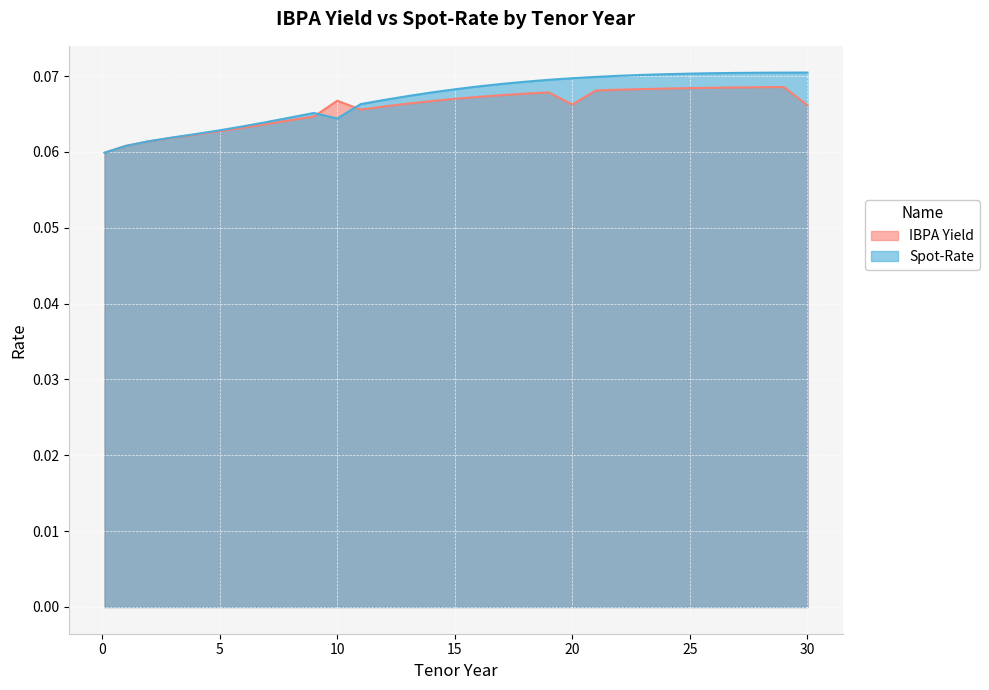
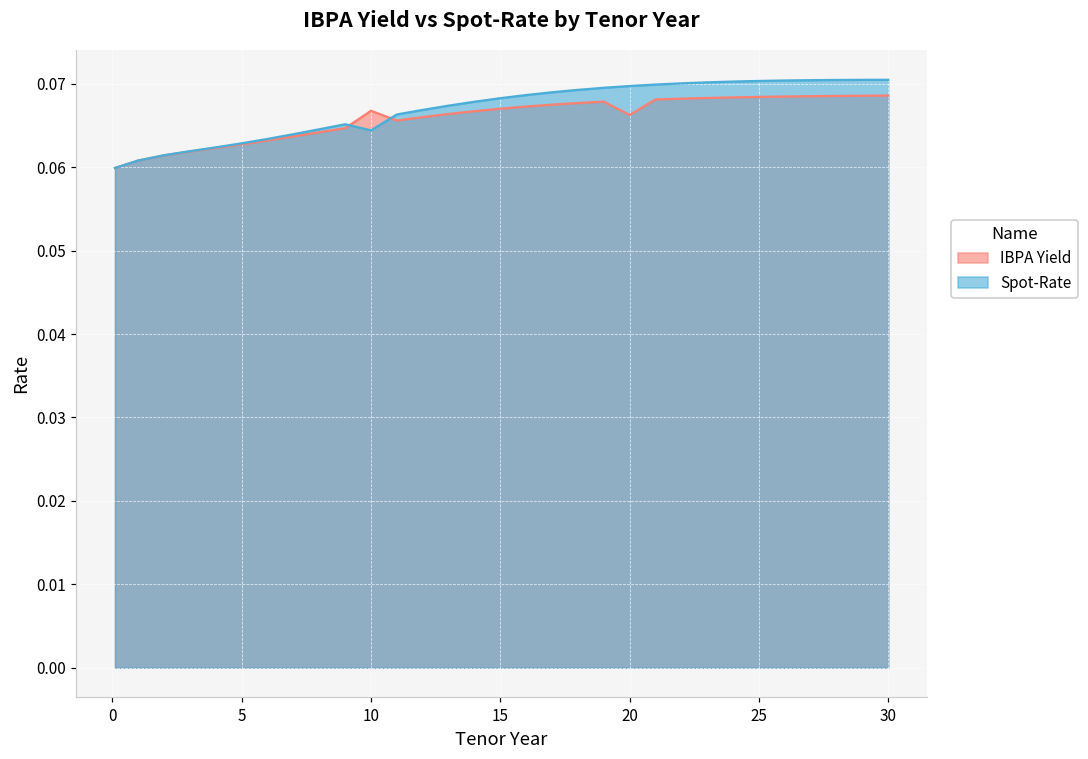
IBPA Yield, 30: 0.066 -> 0.069
